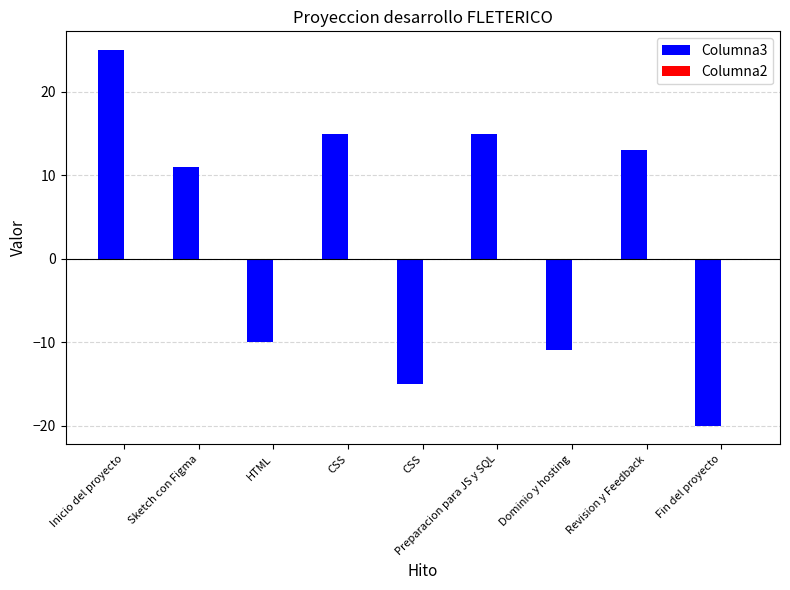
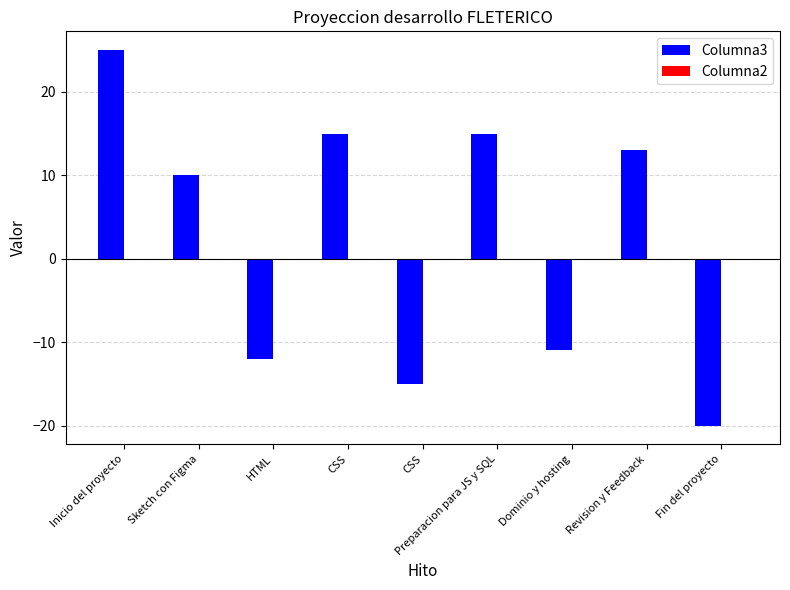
Columna3, Sketch con Figma: 11 -> 10
Columna3, HTML: -10 -> -12
